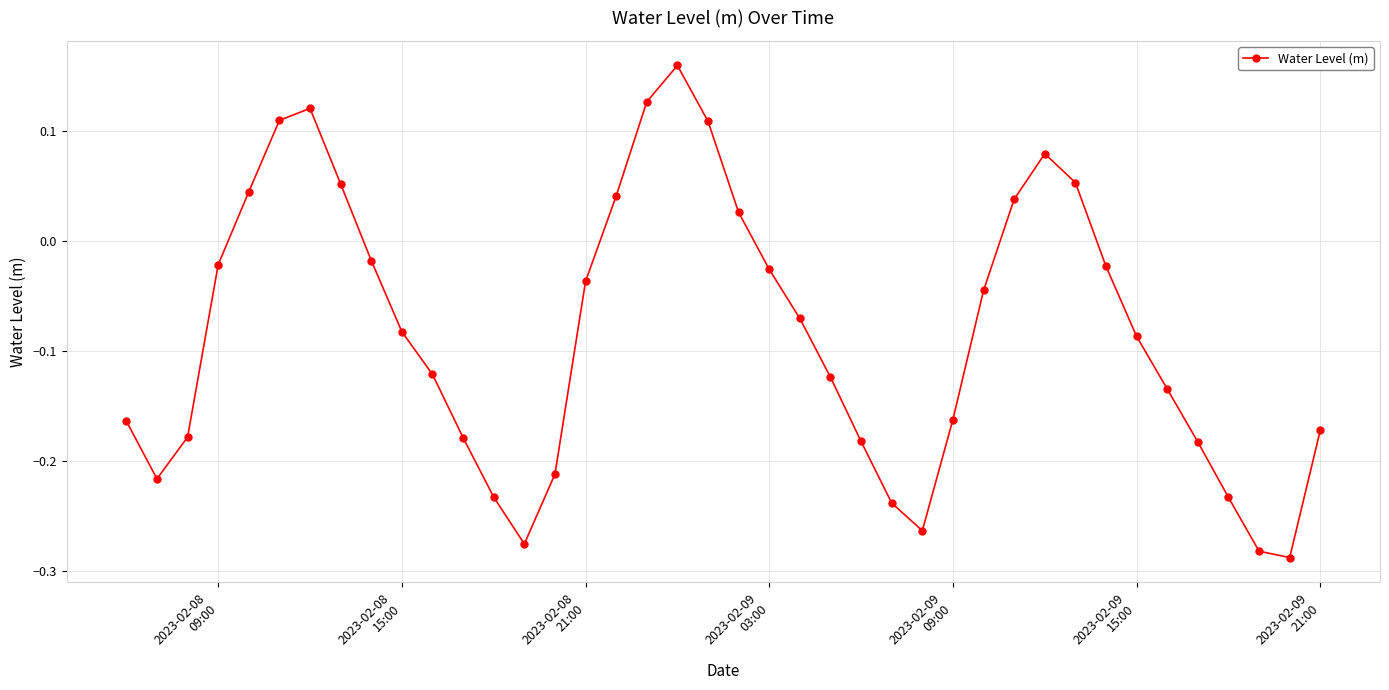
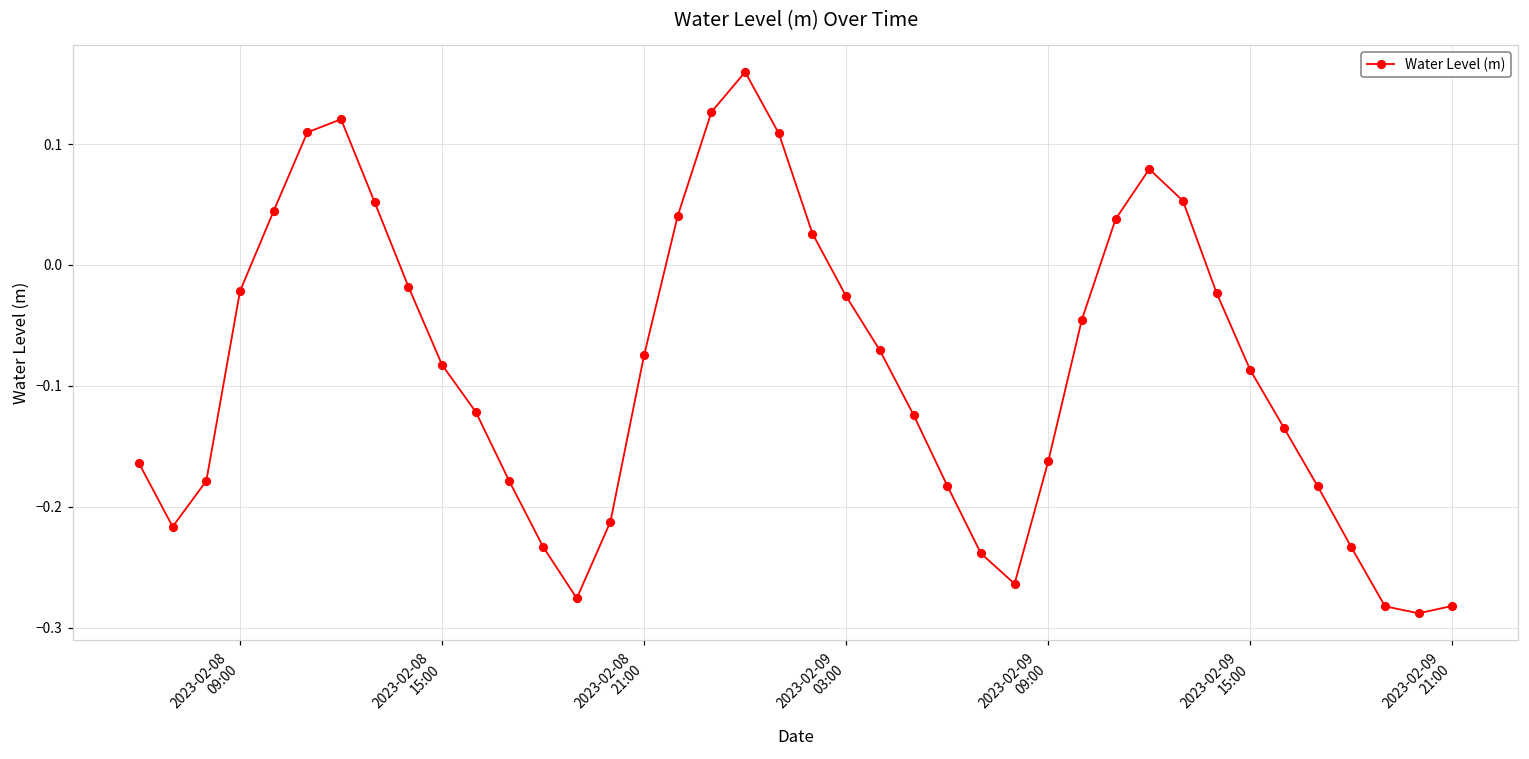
2023-02-08 21:00: -0.037 -> -0.075
2023-02-09 21:00: -0.172 -> -0.282
